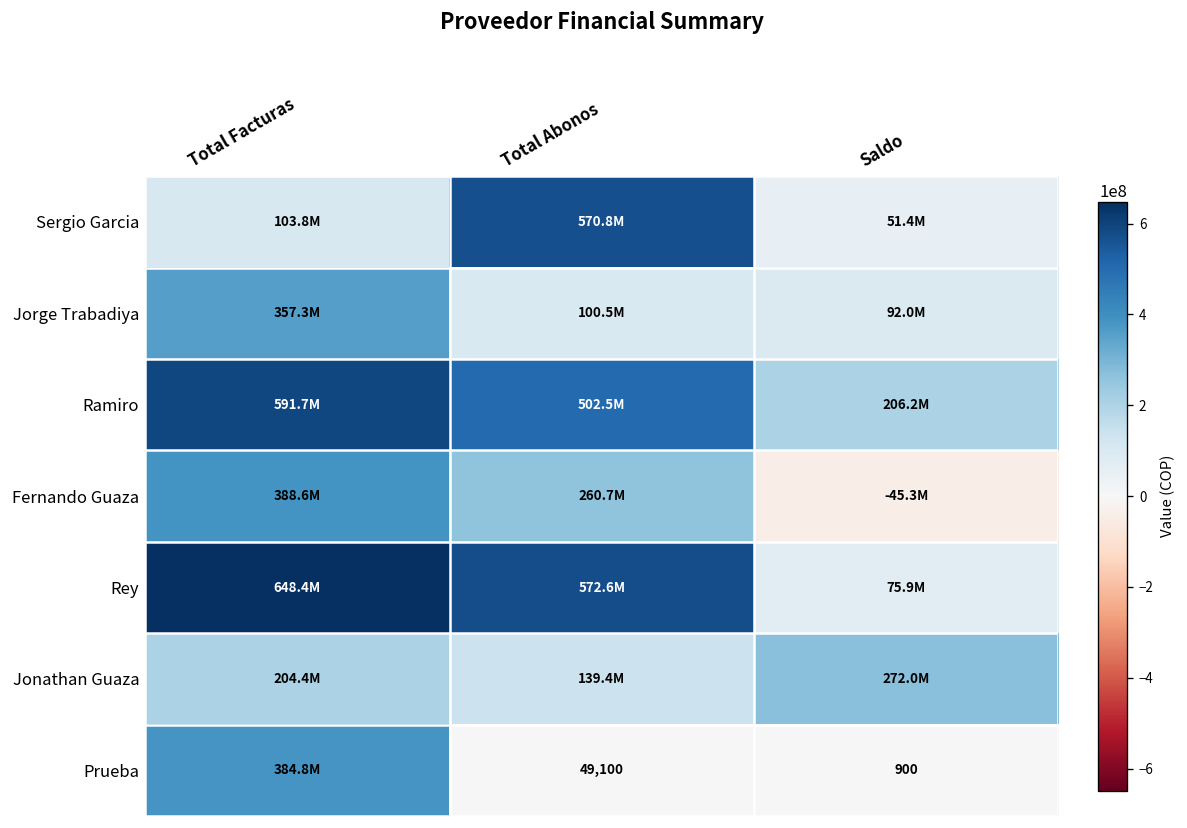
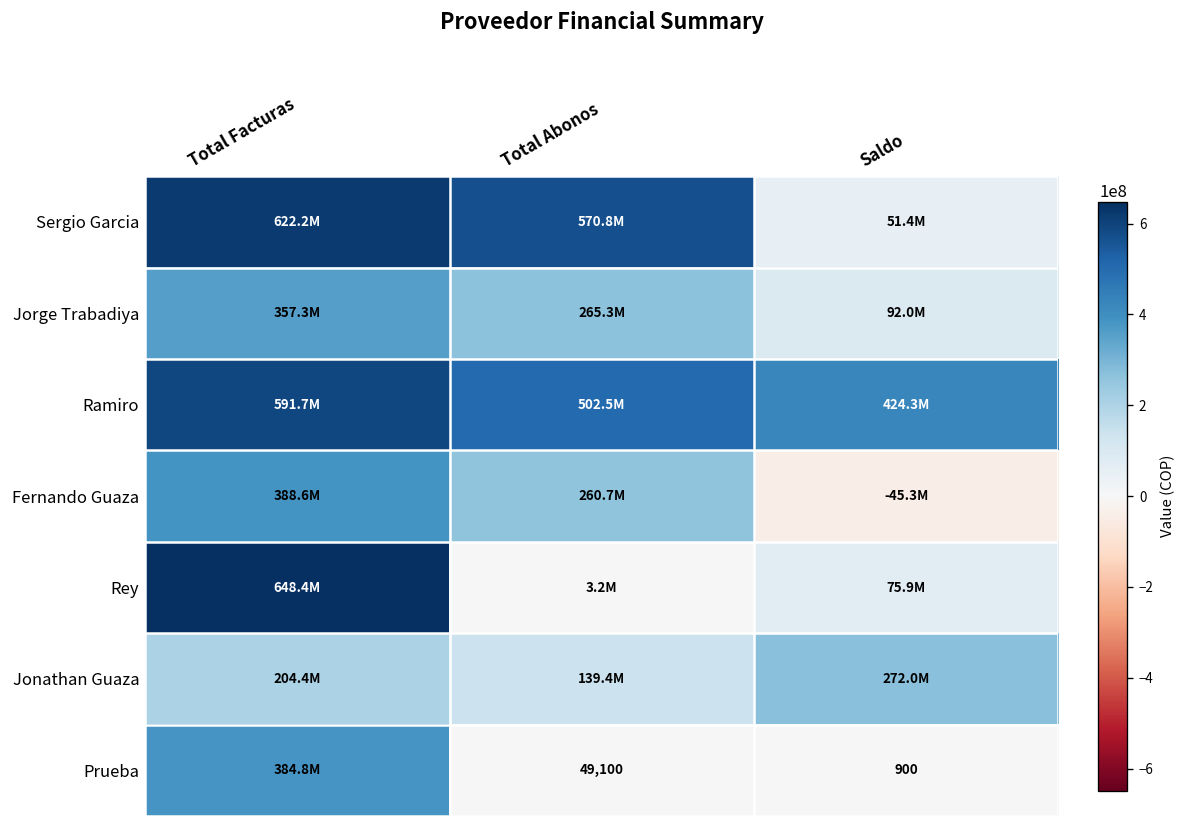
Sergio Garcia, Total Facturas: 103.8M -> 622.2M
Jorge Trabadiya, Total Abonos: 100.5M -> 265.3M
Ramiro, Saldo: 206.2M -> 424.3M
Rey, Total Abonos: 572.6M -> 3.2M
